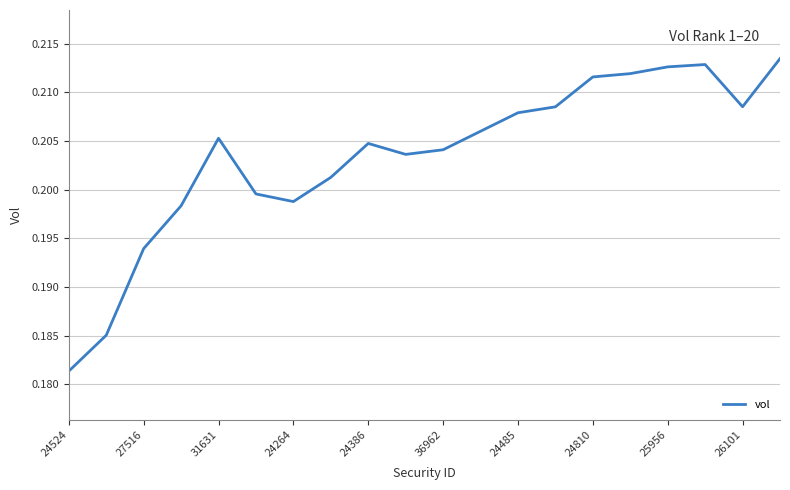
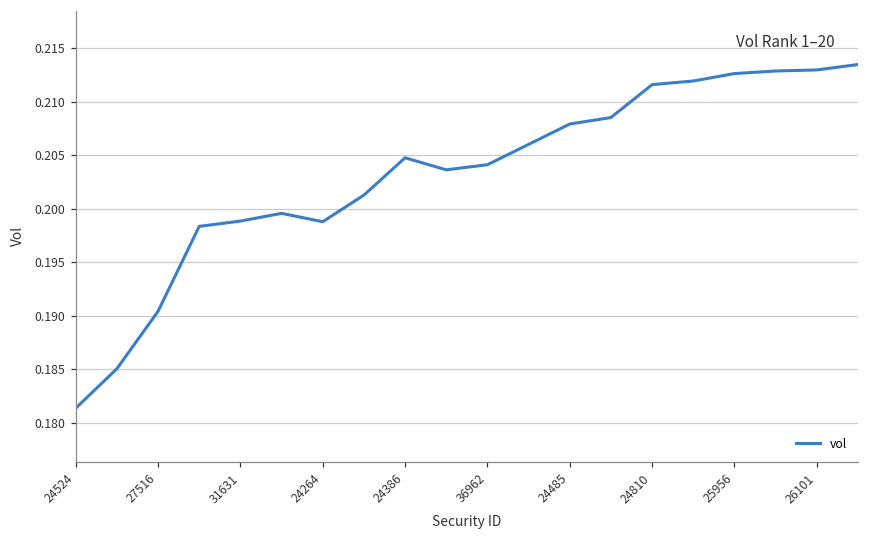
27516: 0.194 -> 0.190
31631: 0.205 -> 0.199
26101: 0.209 -> 0.213
